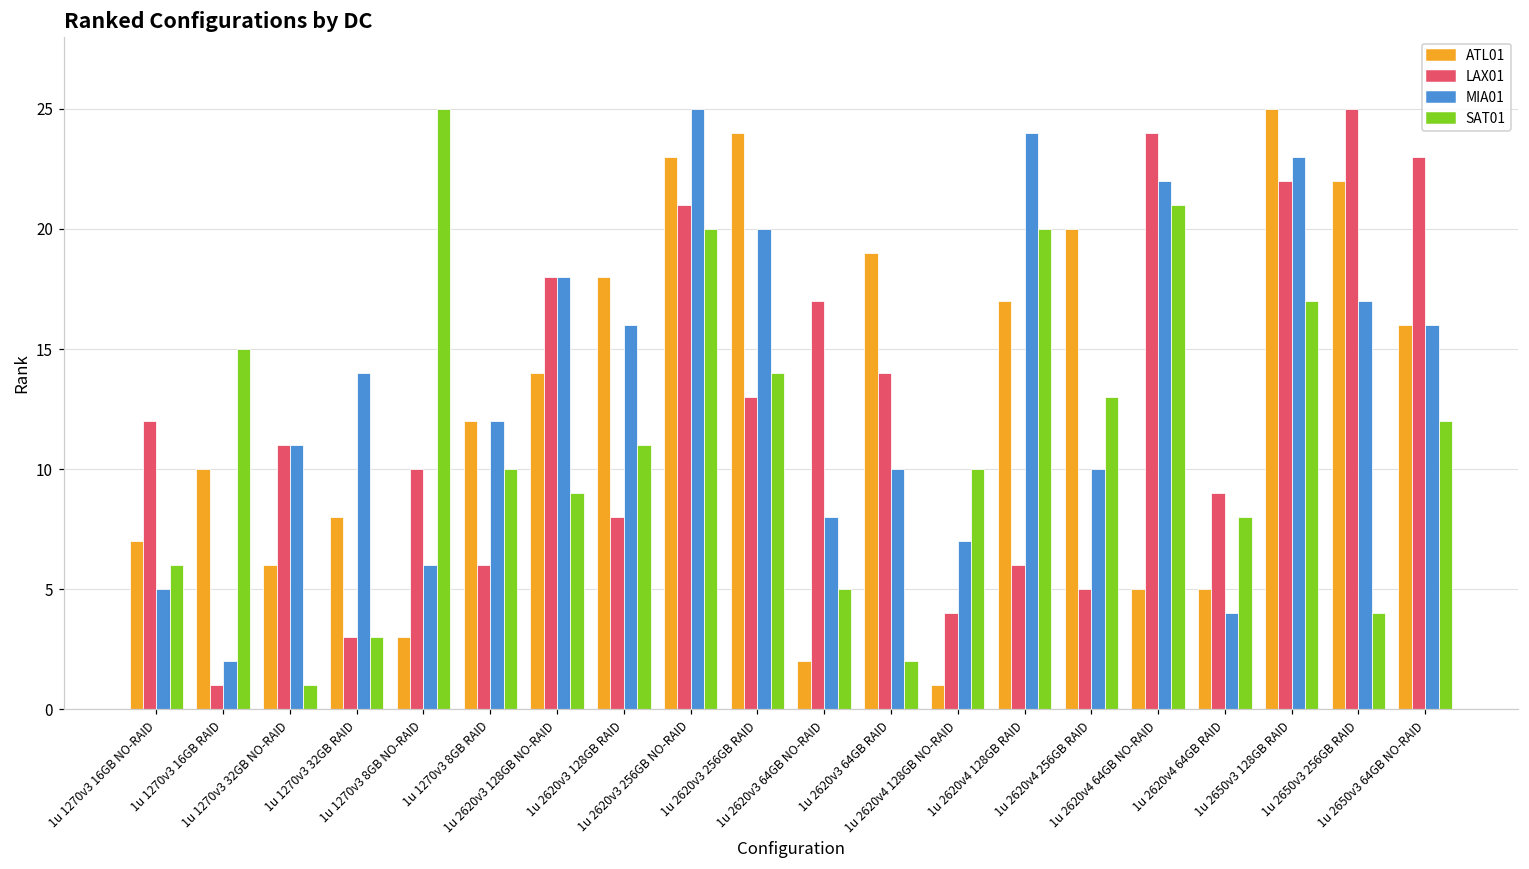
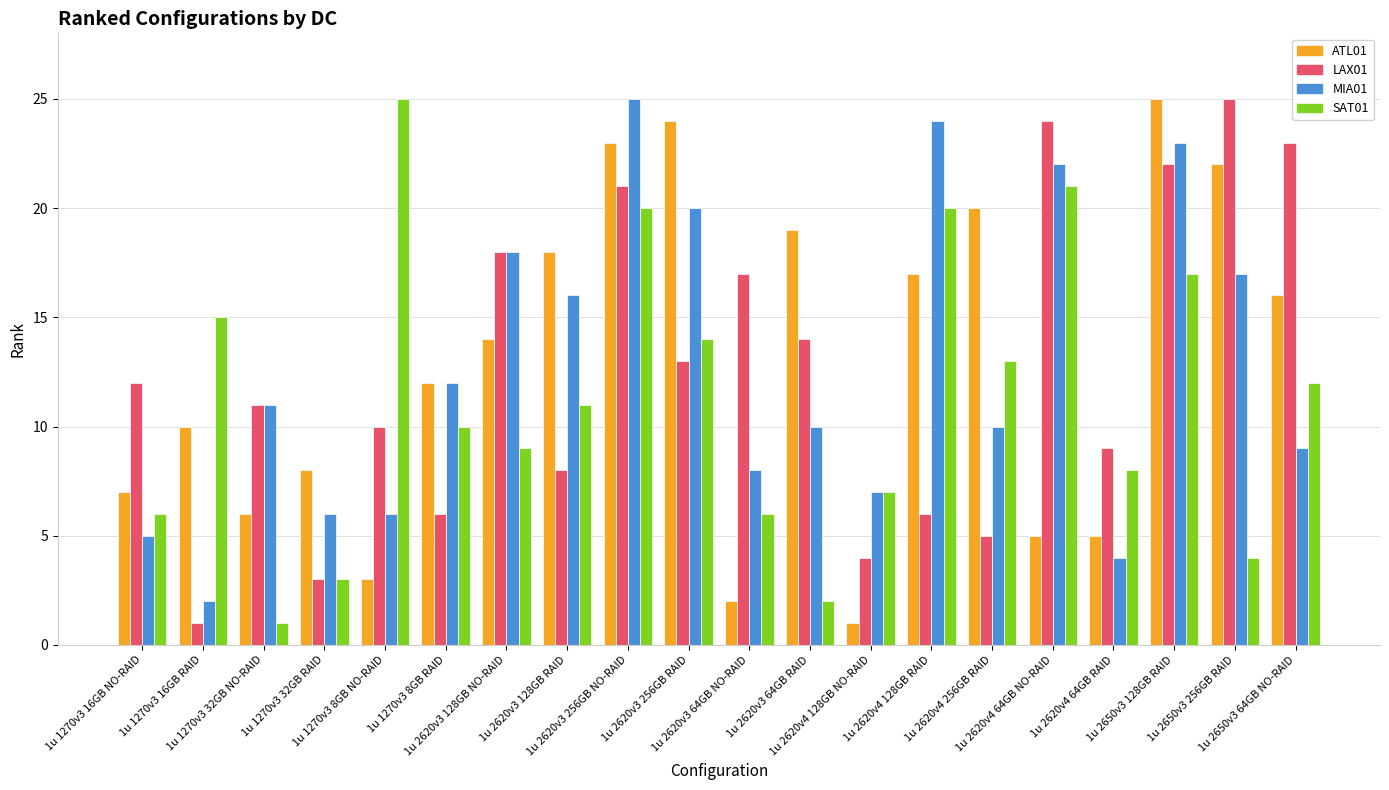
MIA01, 1u 1270v3 32GB RAID: 14 -> 6
SAT01, 1u 2620v3 64GB NO-RAID: 5 -> 6
SAT01, 1u 2620v4 128GB NO-RAID: 10 -> 7
MIA01, 1u 2650v3 64GB NO-RAID: 16 -> 9
